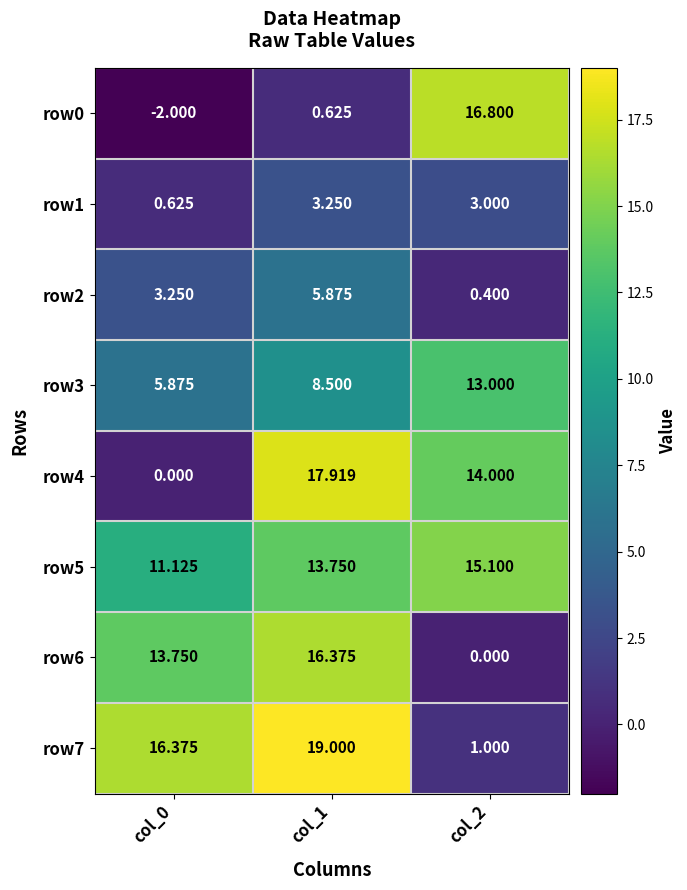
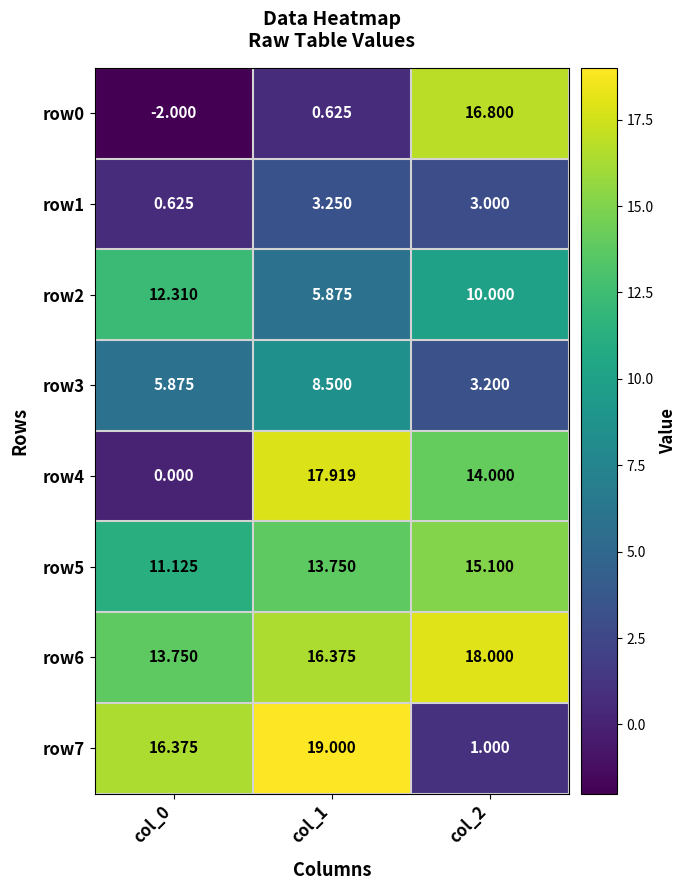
row2, col_0: 3.250 -> 12.310
row2, col_2: 0.400 -> 10.000
row3, col_2: 13.000 -> 3.200
row6, col_2: 0.000 -> 18.000
